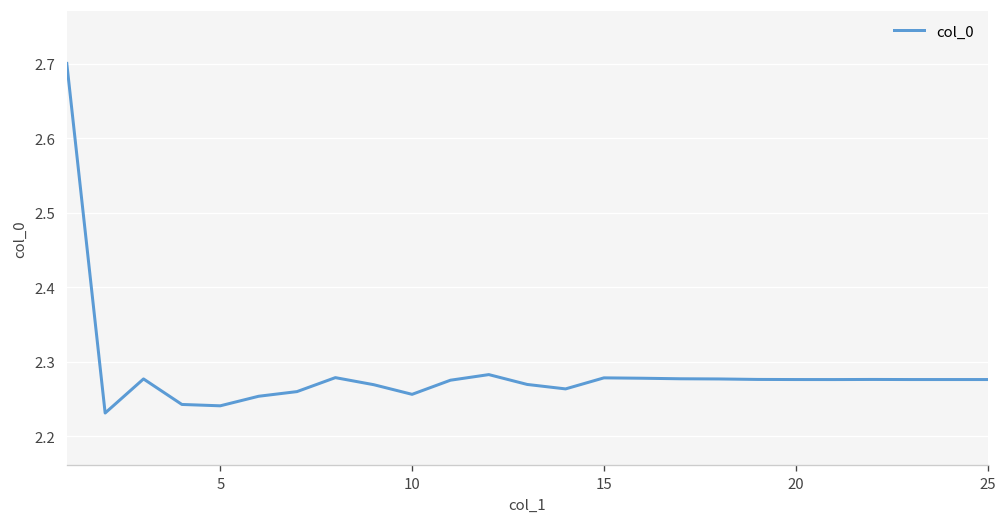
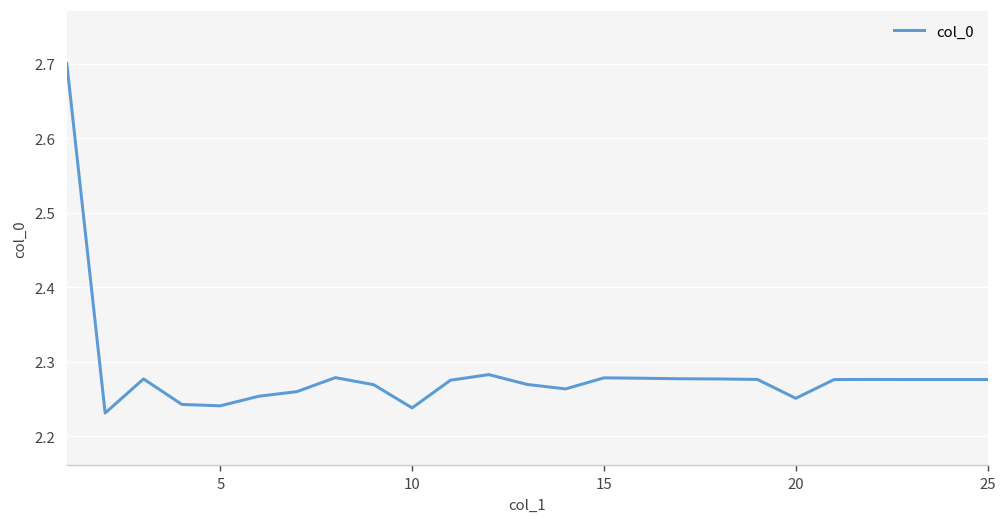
10: 2.26 -> 2.24
20: 2.28 -> 2.25
